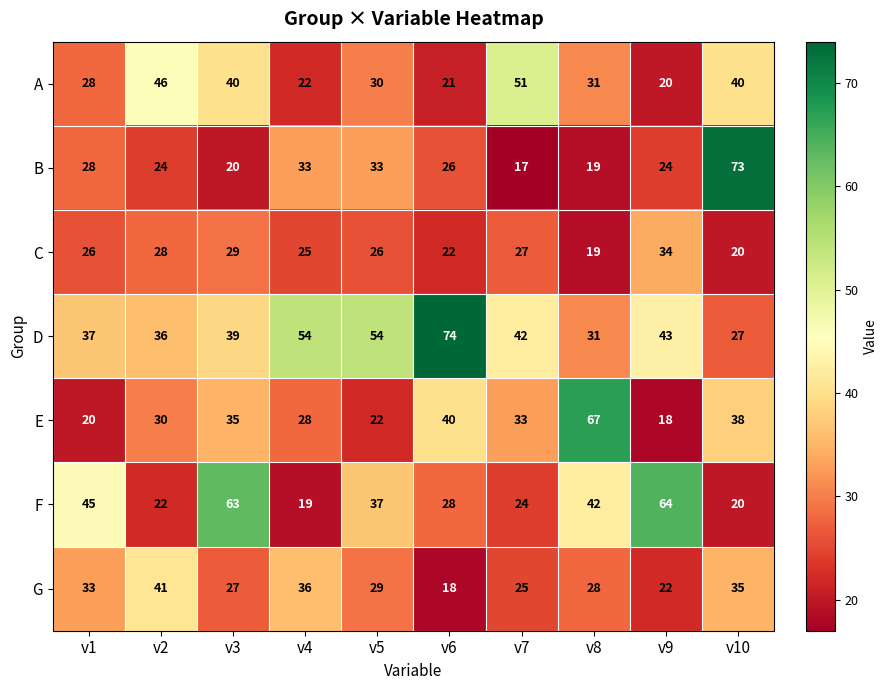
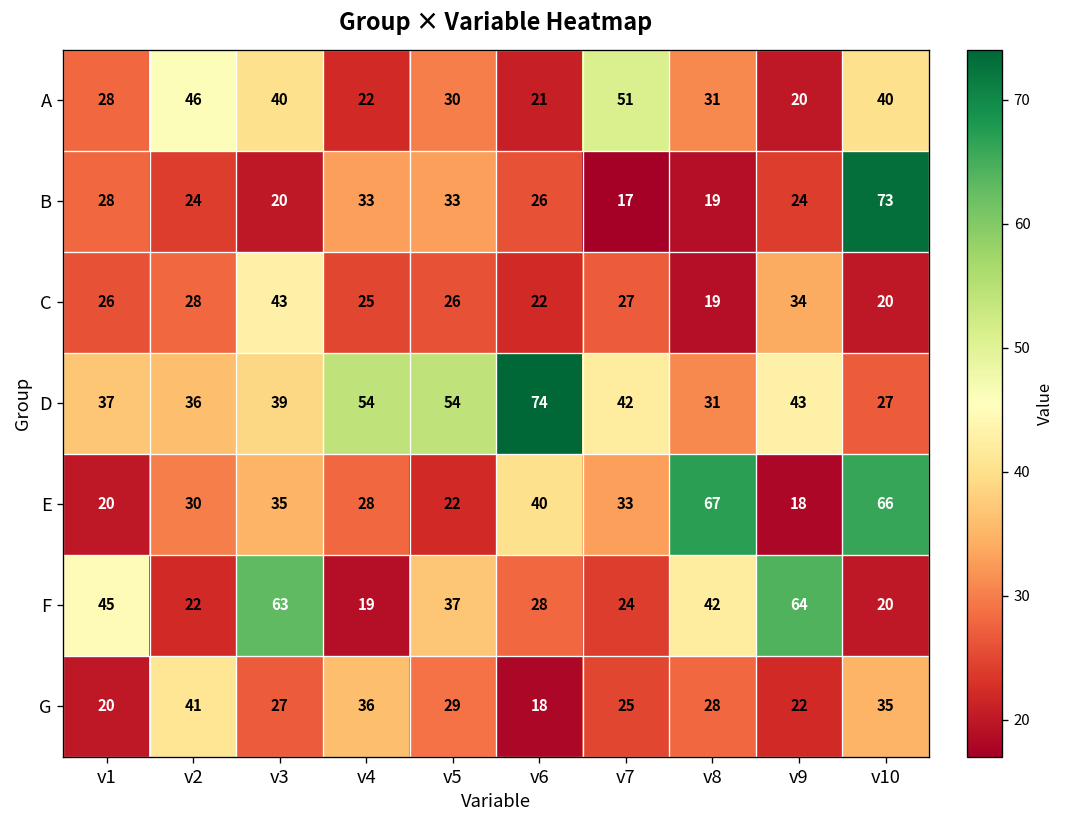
C, v3: 29 -> 43
E, v10: 38 -> 66
G, v1: 33 -> 20
